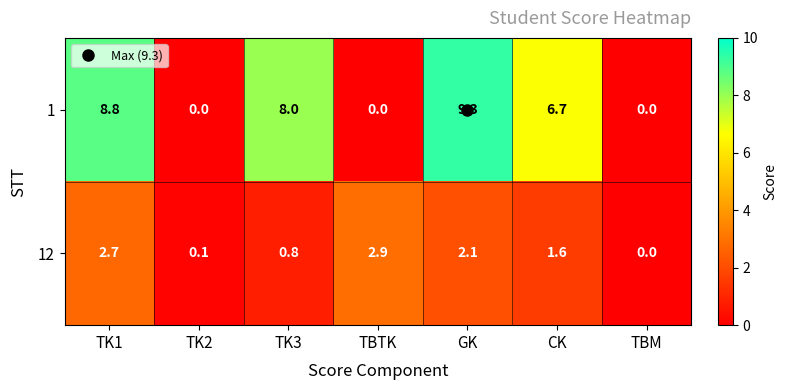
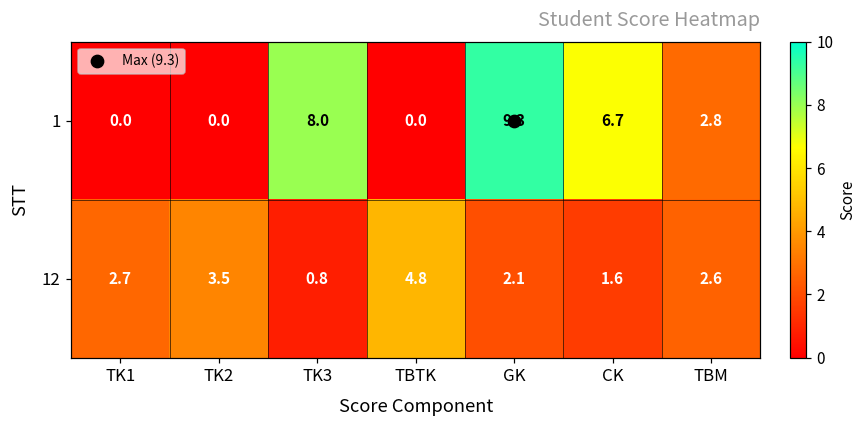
1, TK1: 8.8 -> 0.0
1, TBM: 0.0 -> 2.8
12, TK2: 0.1 -> 3.5
12, TBTK: 2.9 -> 4.8
12, TBM: 0.0 -> 2.6
